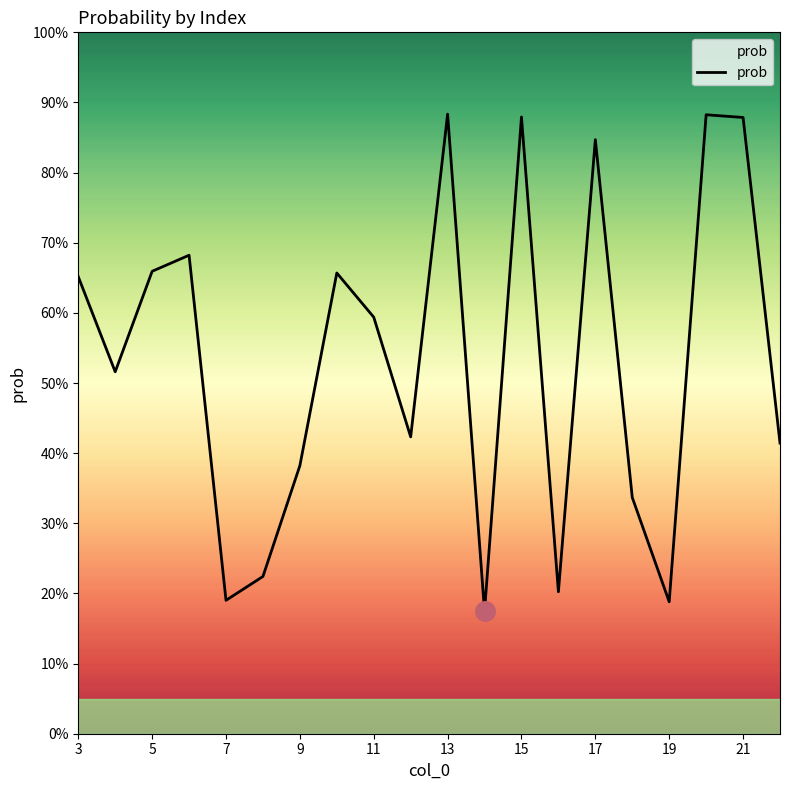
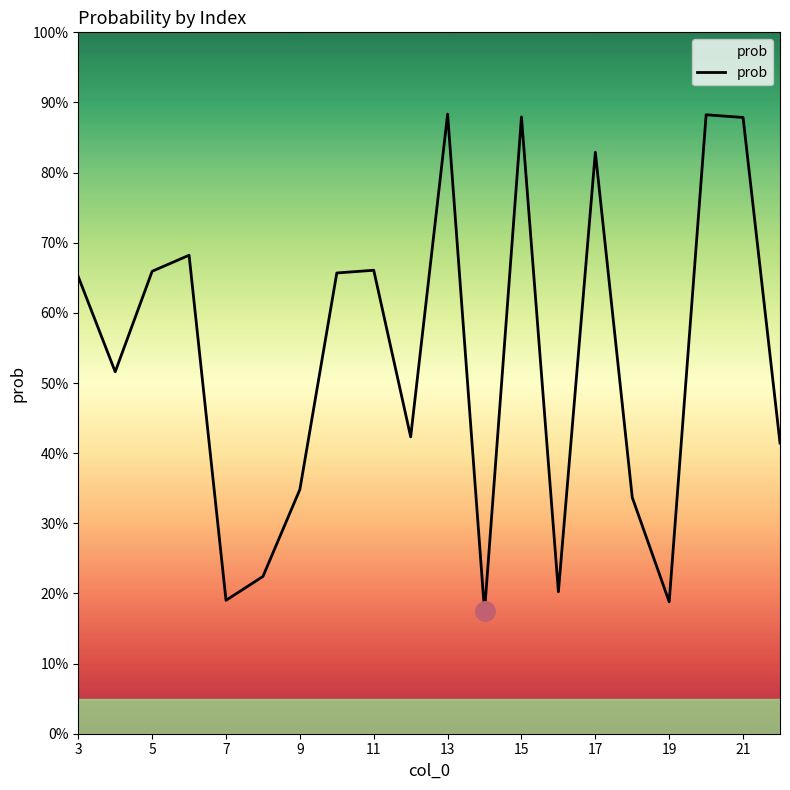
prob, 9: 38% -> 35%
prob, 11: 59% -> 66%
prob, 17: 85% -> 83%
